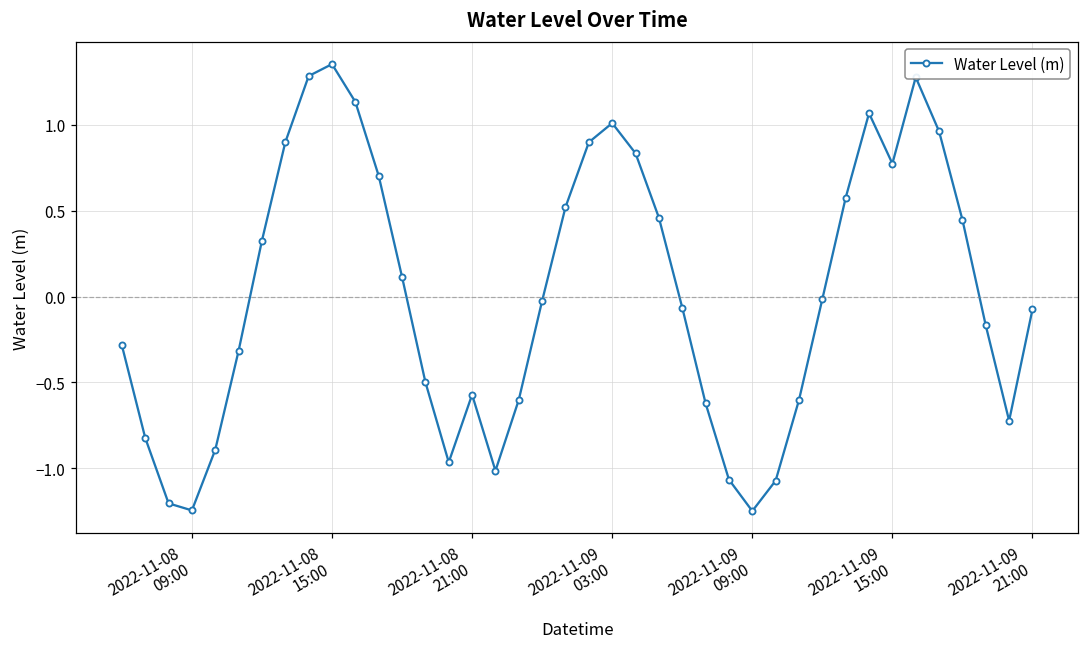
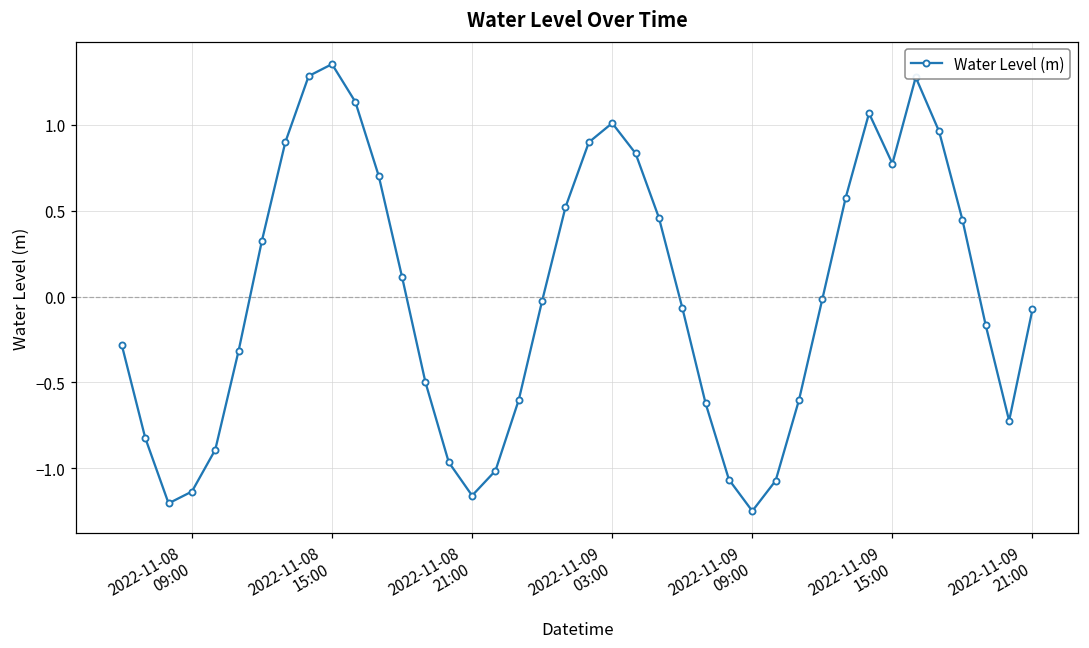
2022-11-08 09:00: -1.25 -> -1.14
2022-11-08 21:00: -0.57 -> -1.16
